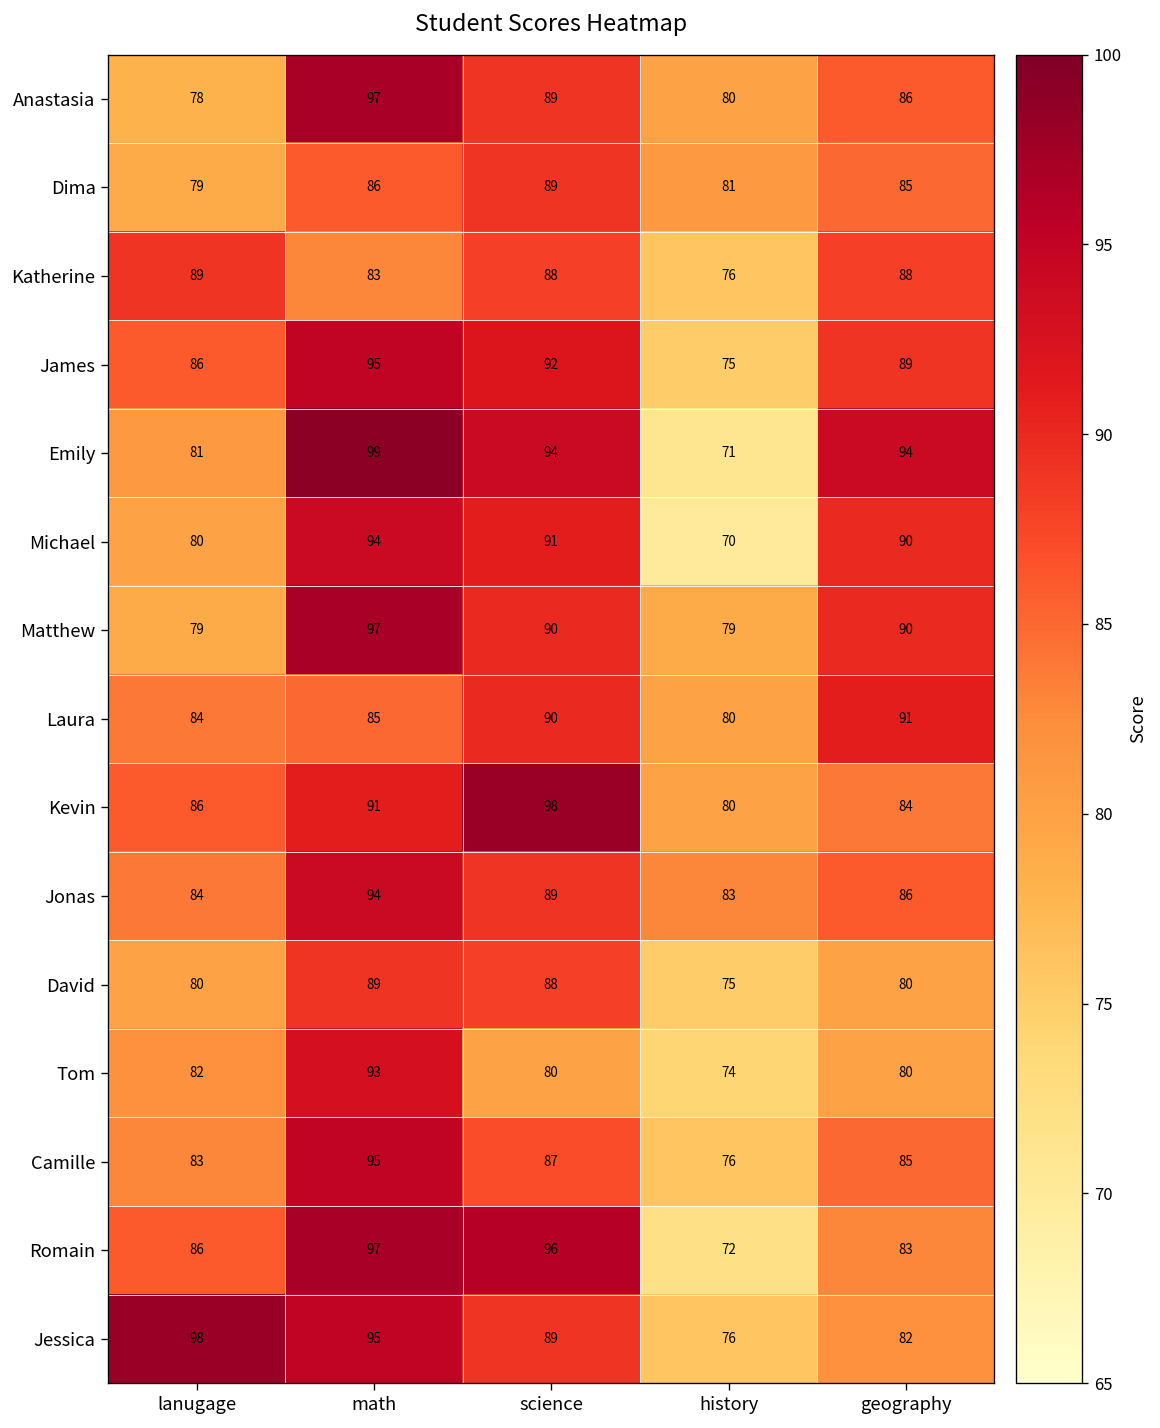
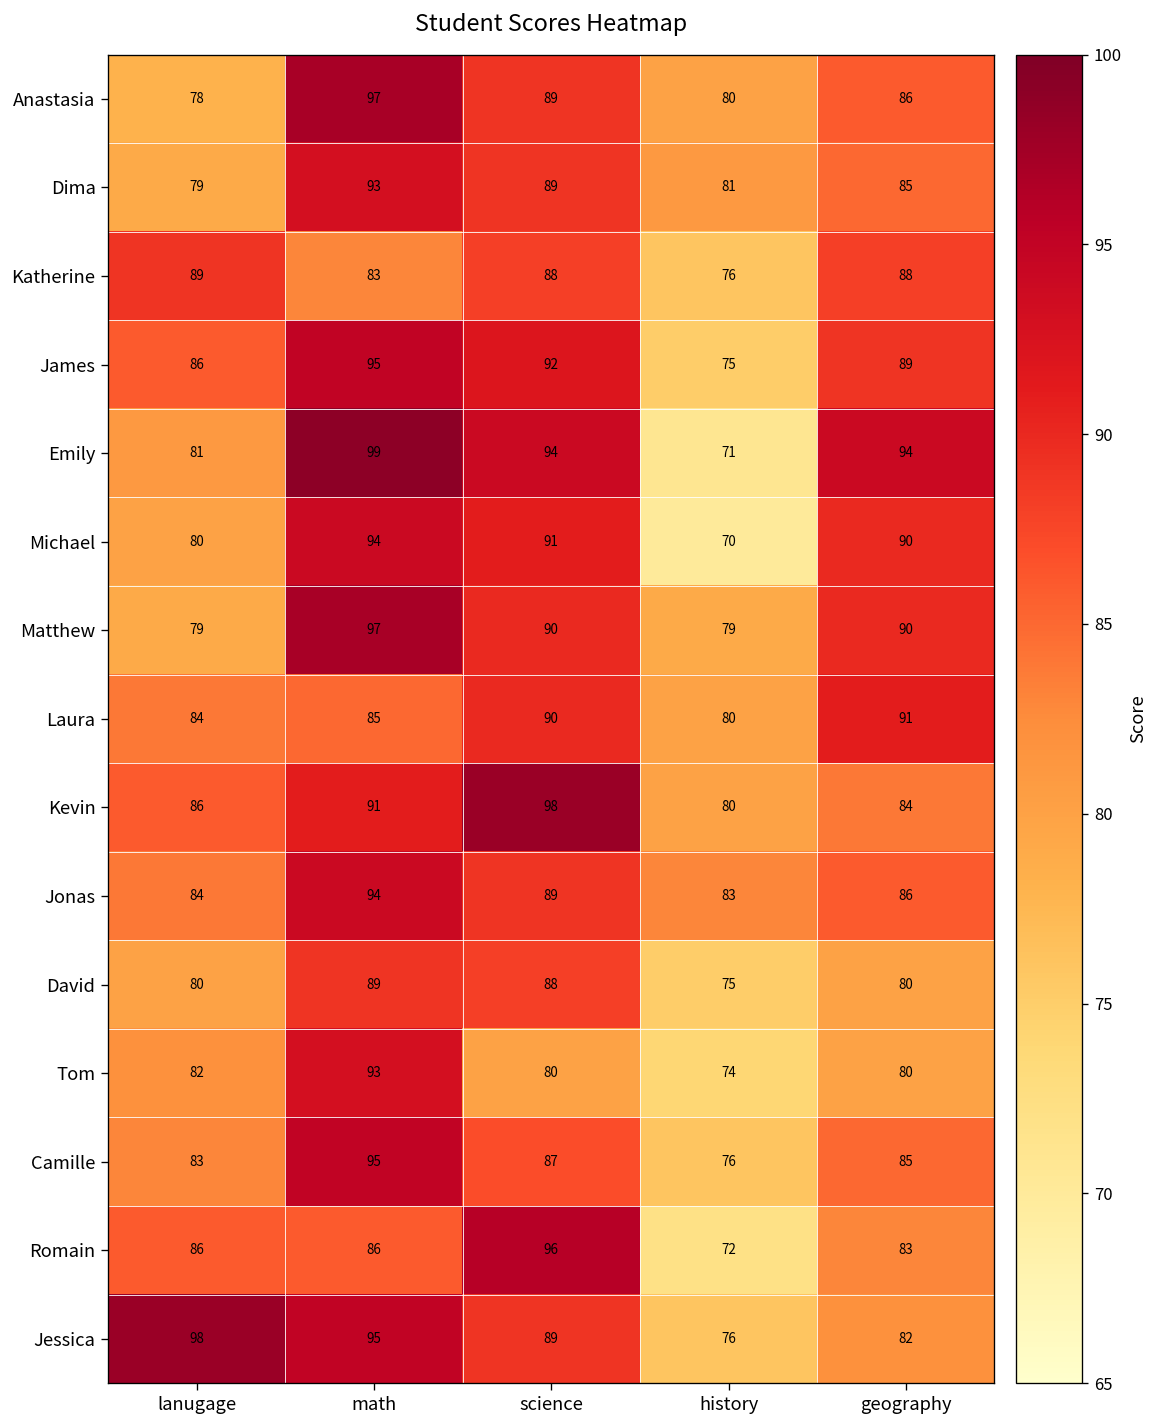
Dima, math: 86 -> 93
Romain, math: 97 -> 86
